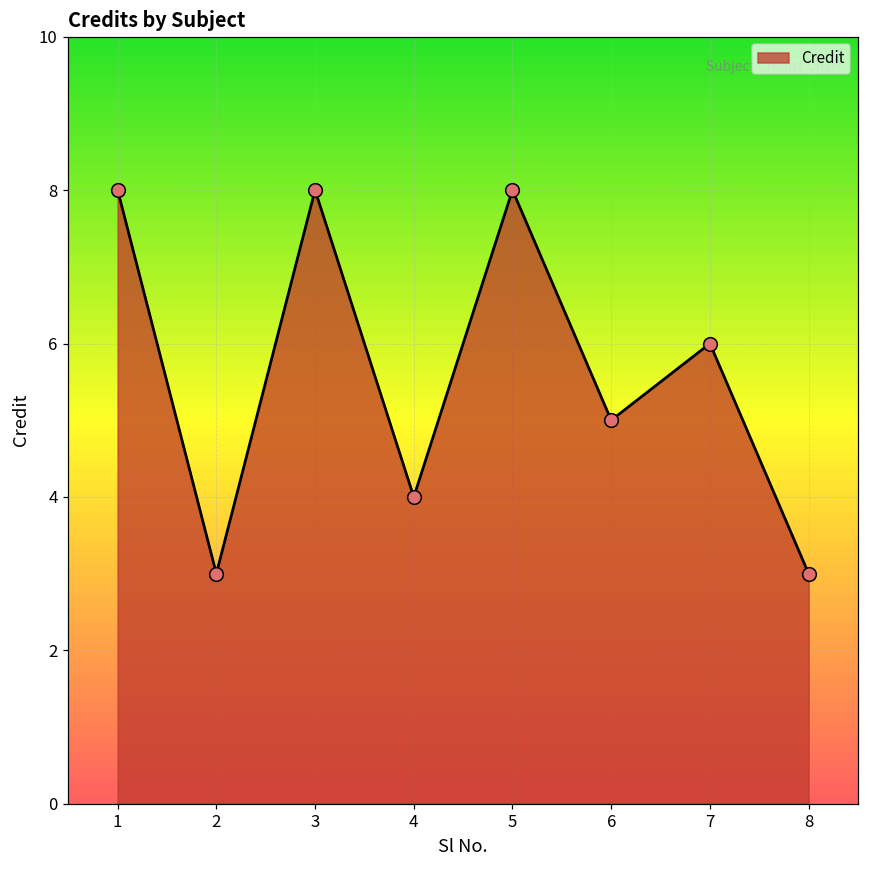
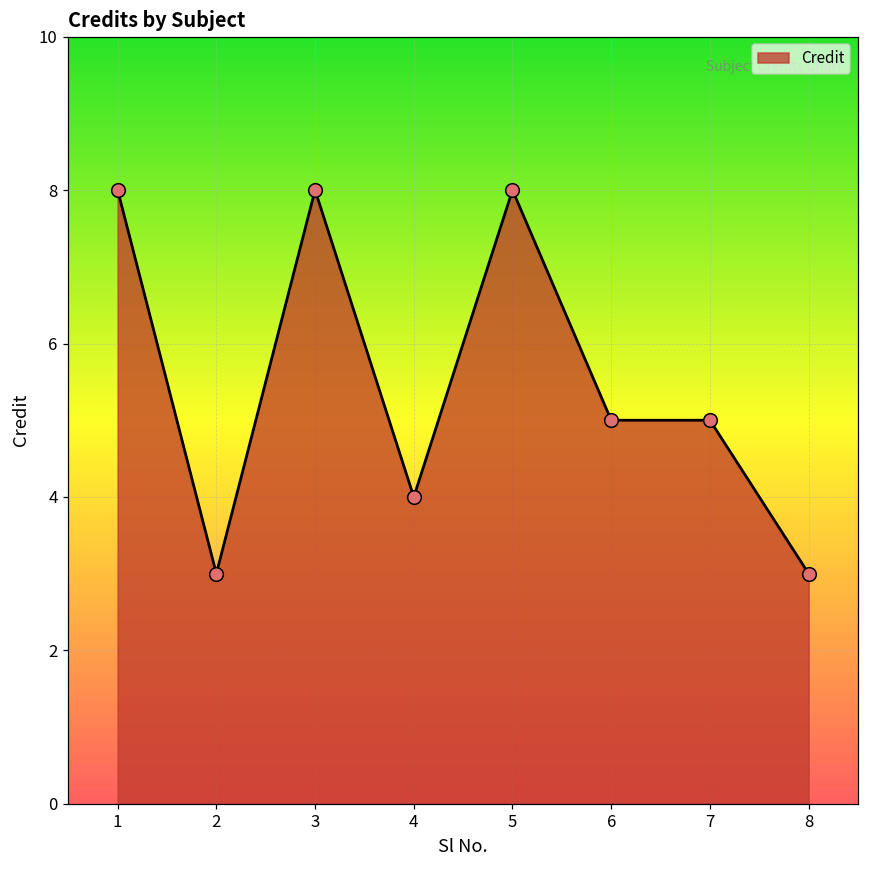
7: 6 -> 5
